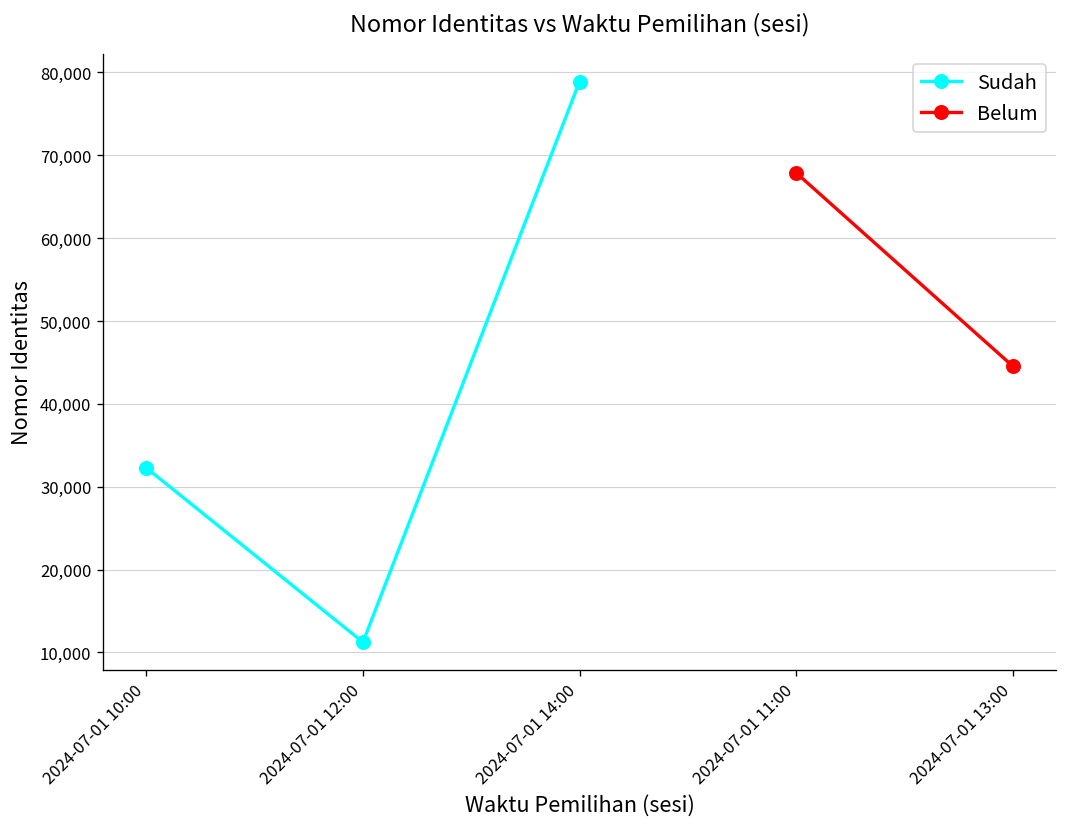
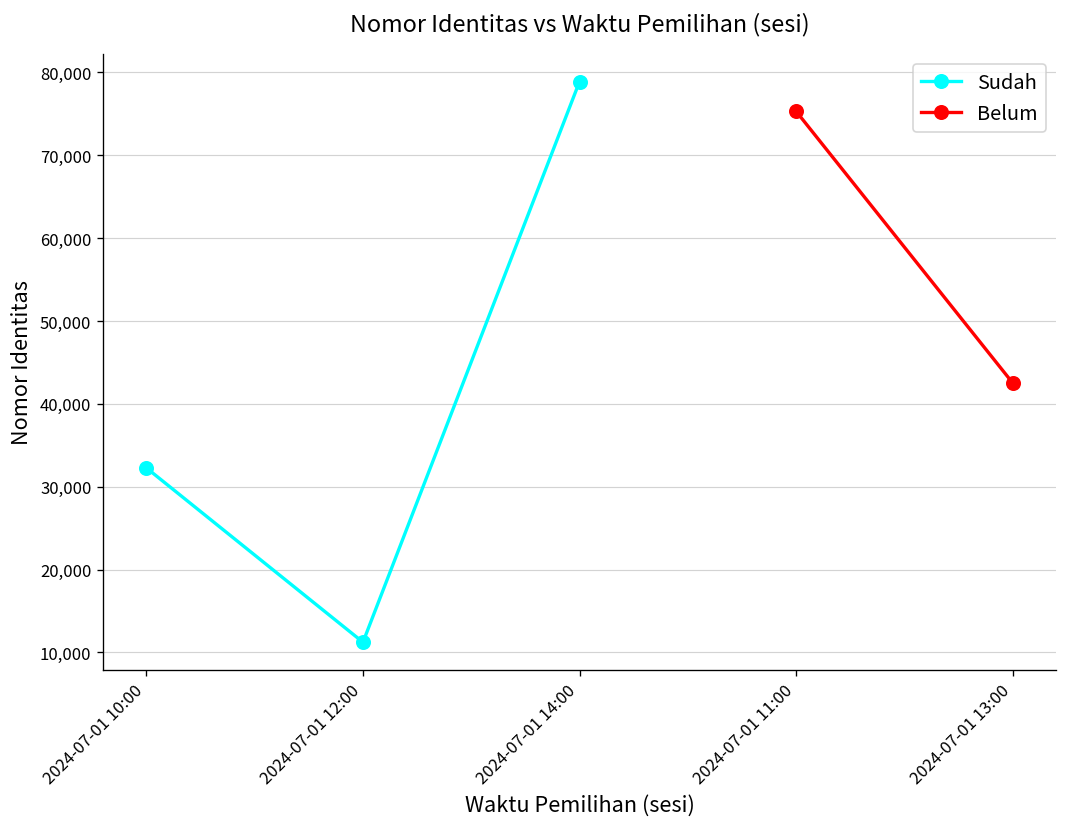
Belum, 2024-07-01 11:00: 68,000 -> 75,000
Belum, 2024-07-01 13:00: 45,000 -> 43,000
